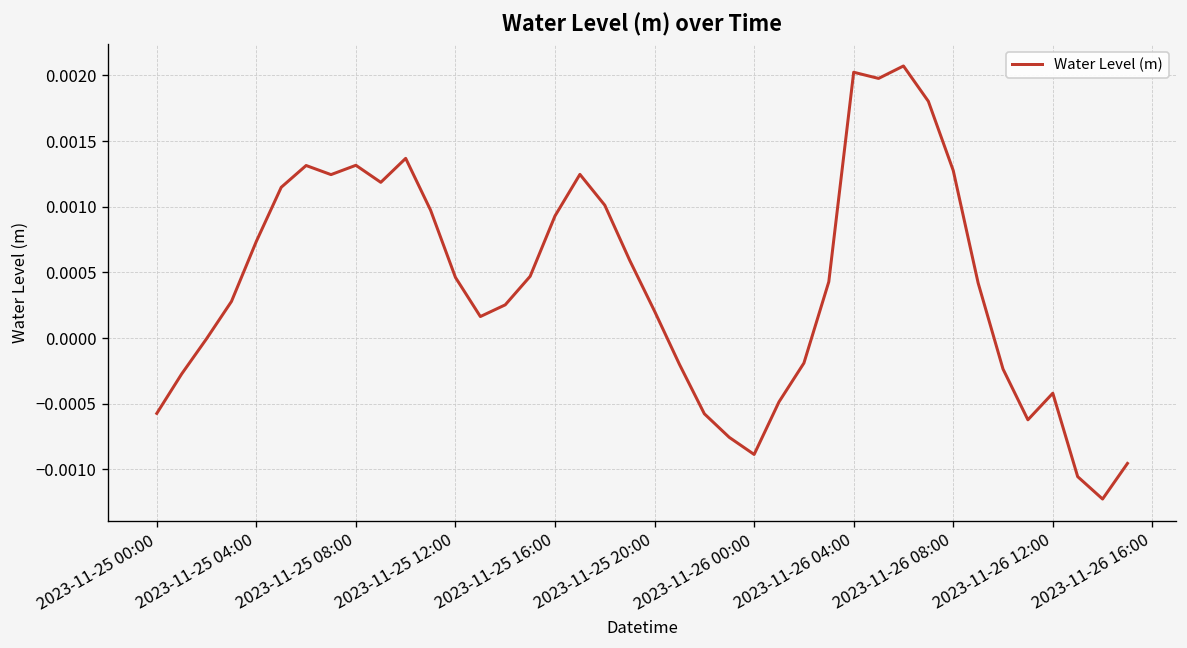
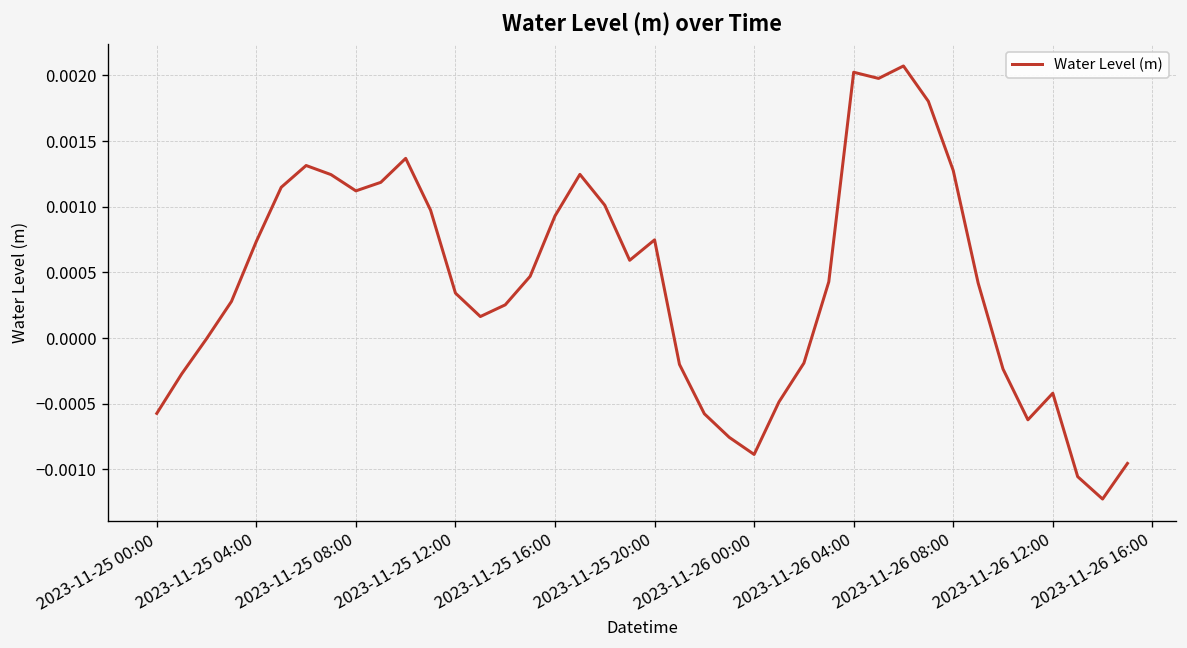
2023-11-25 08:00: 0.00132 -> 0.00112
2023-11-25 12:00: 0.00046 -> 0.00034
2023-11-25 20:00: 0.00021 -> 0.00075
